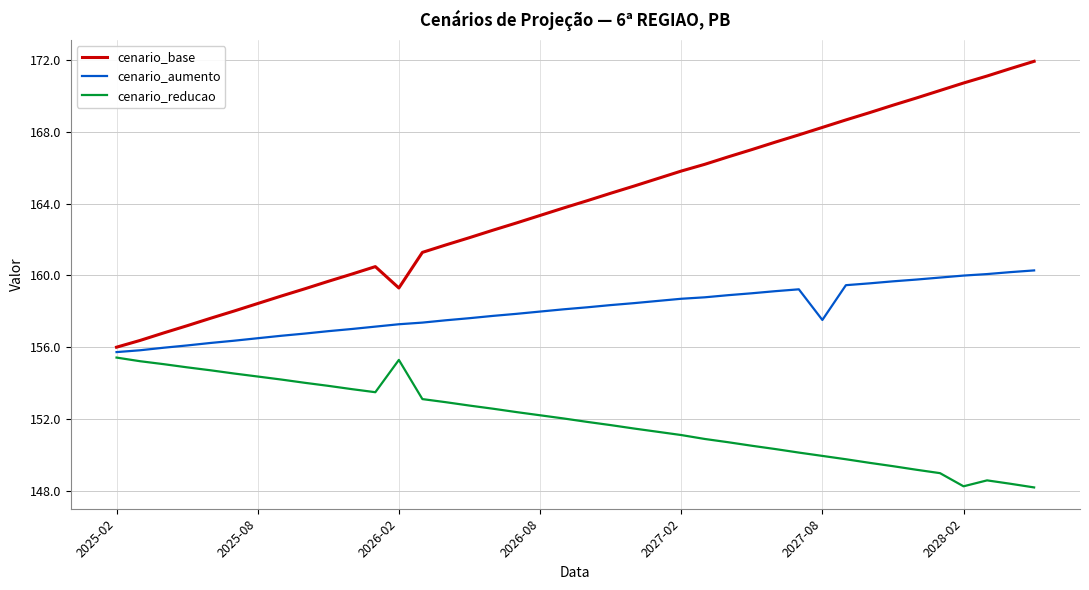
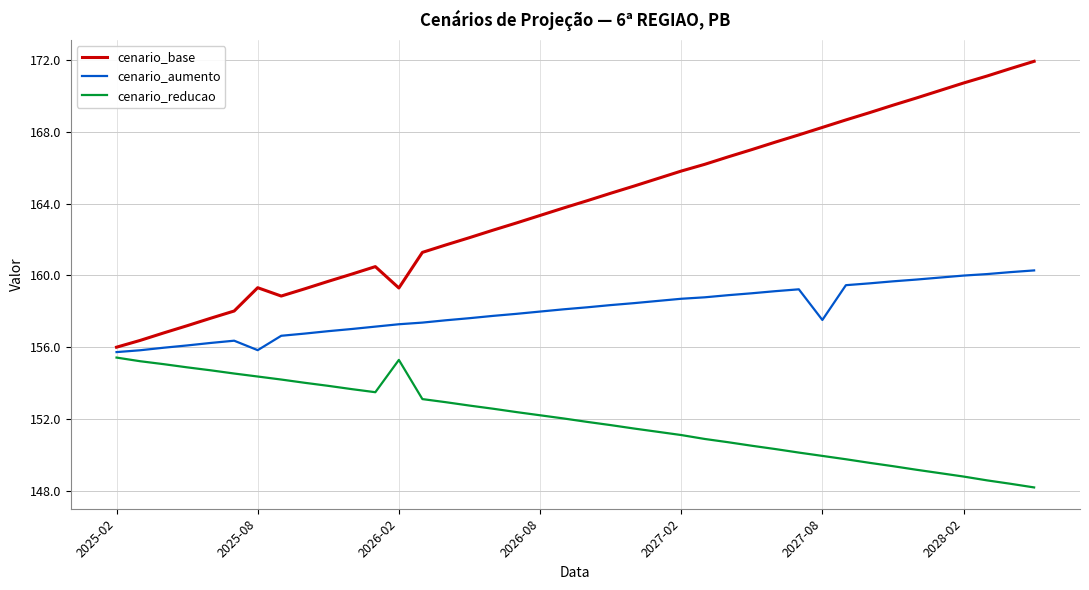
cenario_base, 2025-08: 158.4 -> 159.3
cenario_aumento, 2025-08: 156.5 -> 155.8
cenario_reducao, 2028-02: 148.2 -> 148.8
